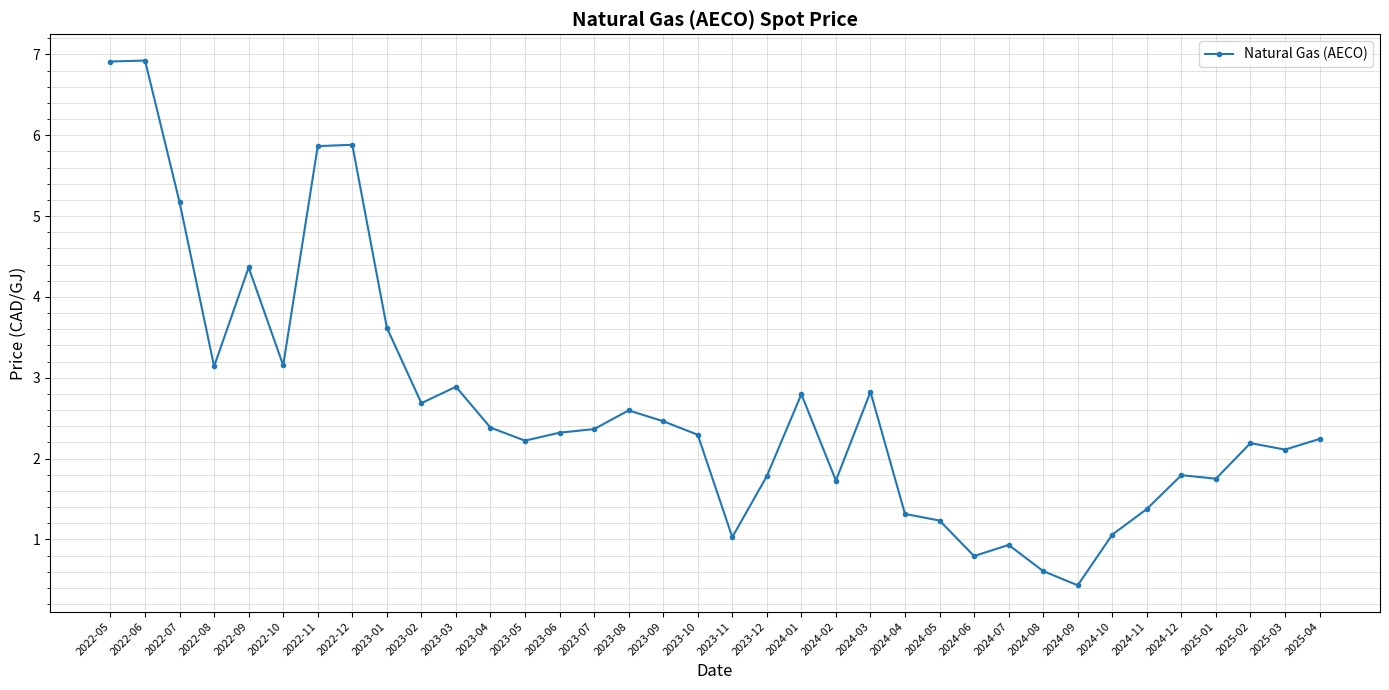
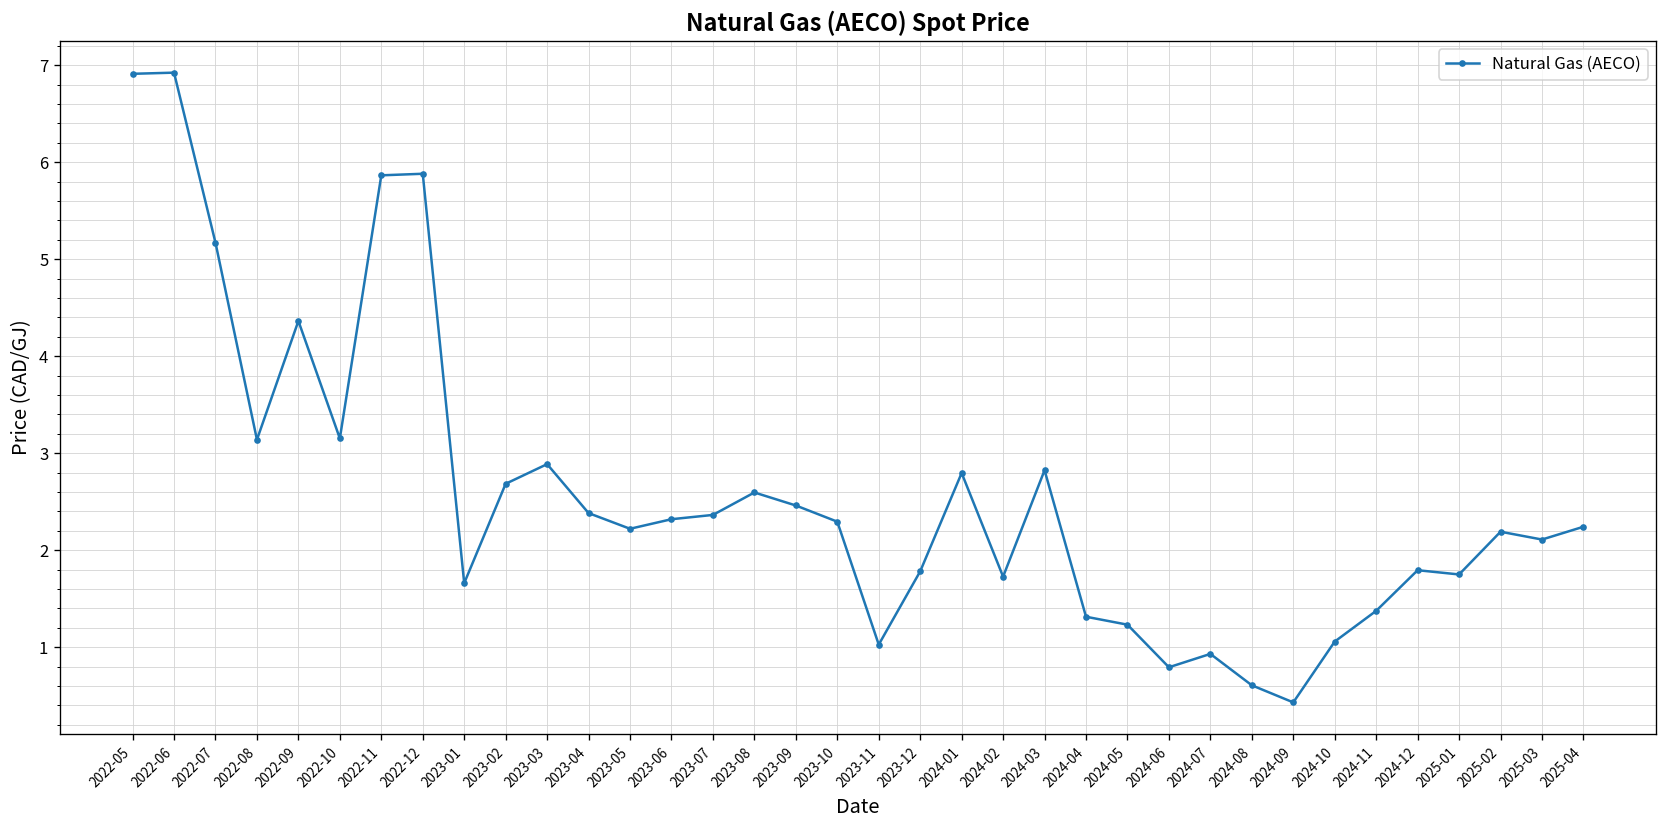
2023-01: 3.6 -> 1.7
